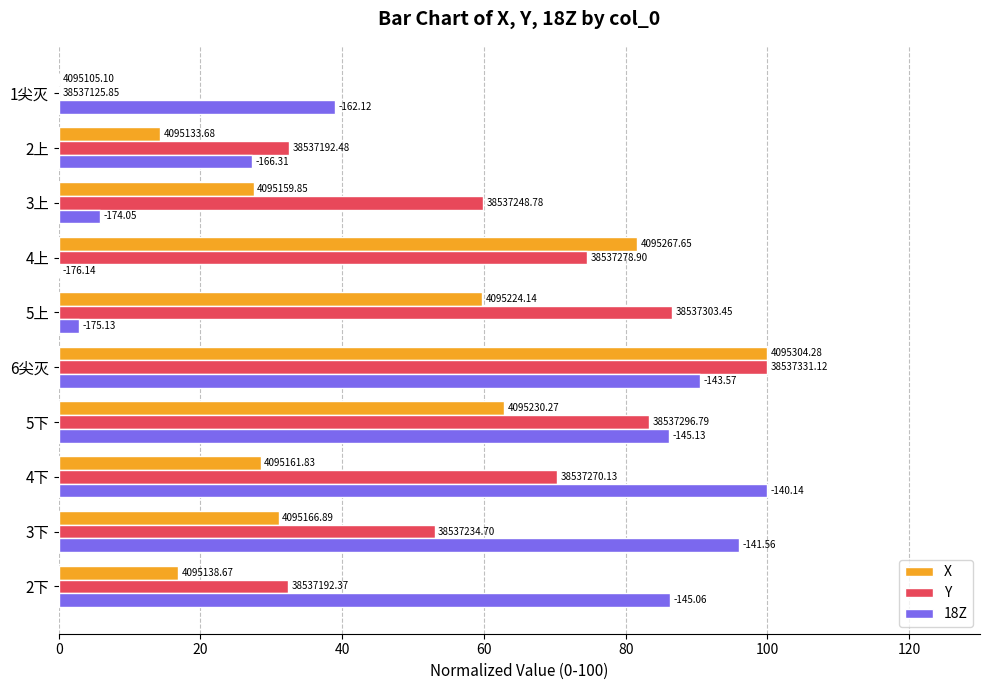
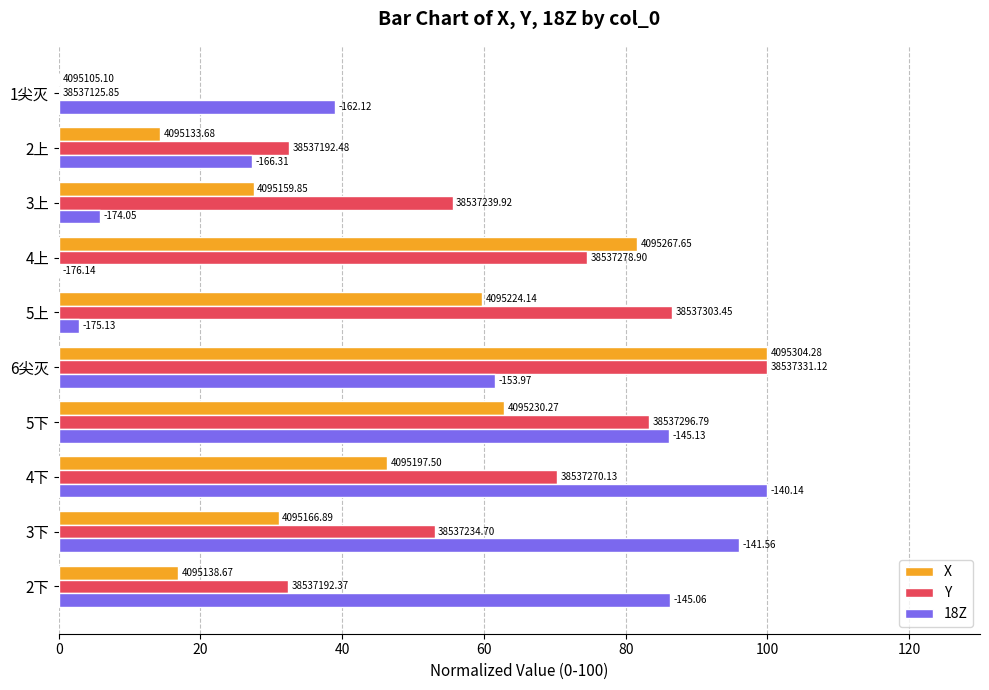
Y, 3上: 38537248.78 -> 38537239.92
18Z, 6尖灭: -143.57 -> -153.97
X, 4下: 4095161.83 -> 4095197.50
